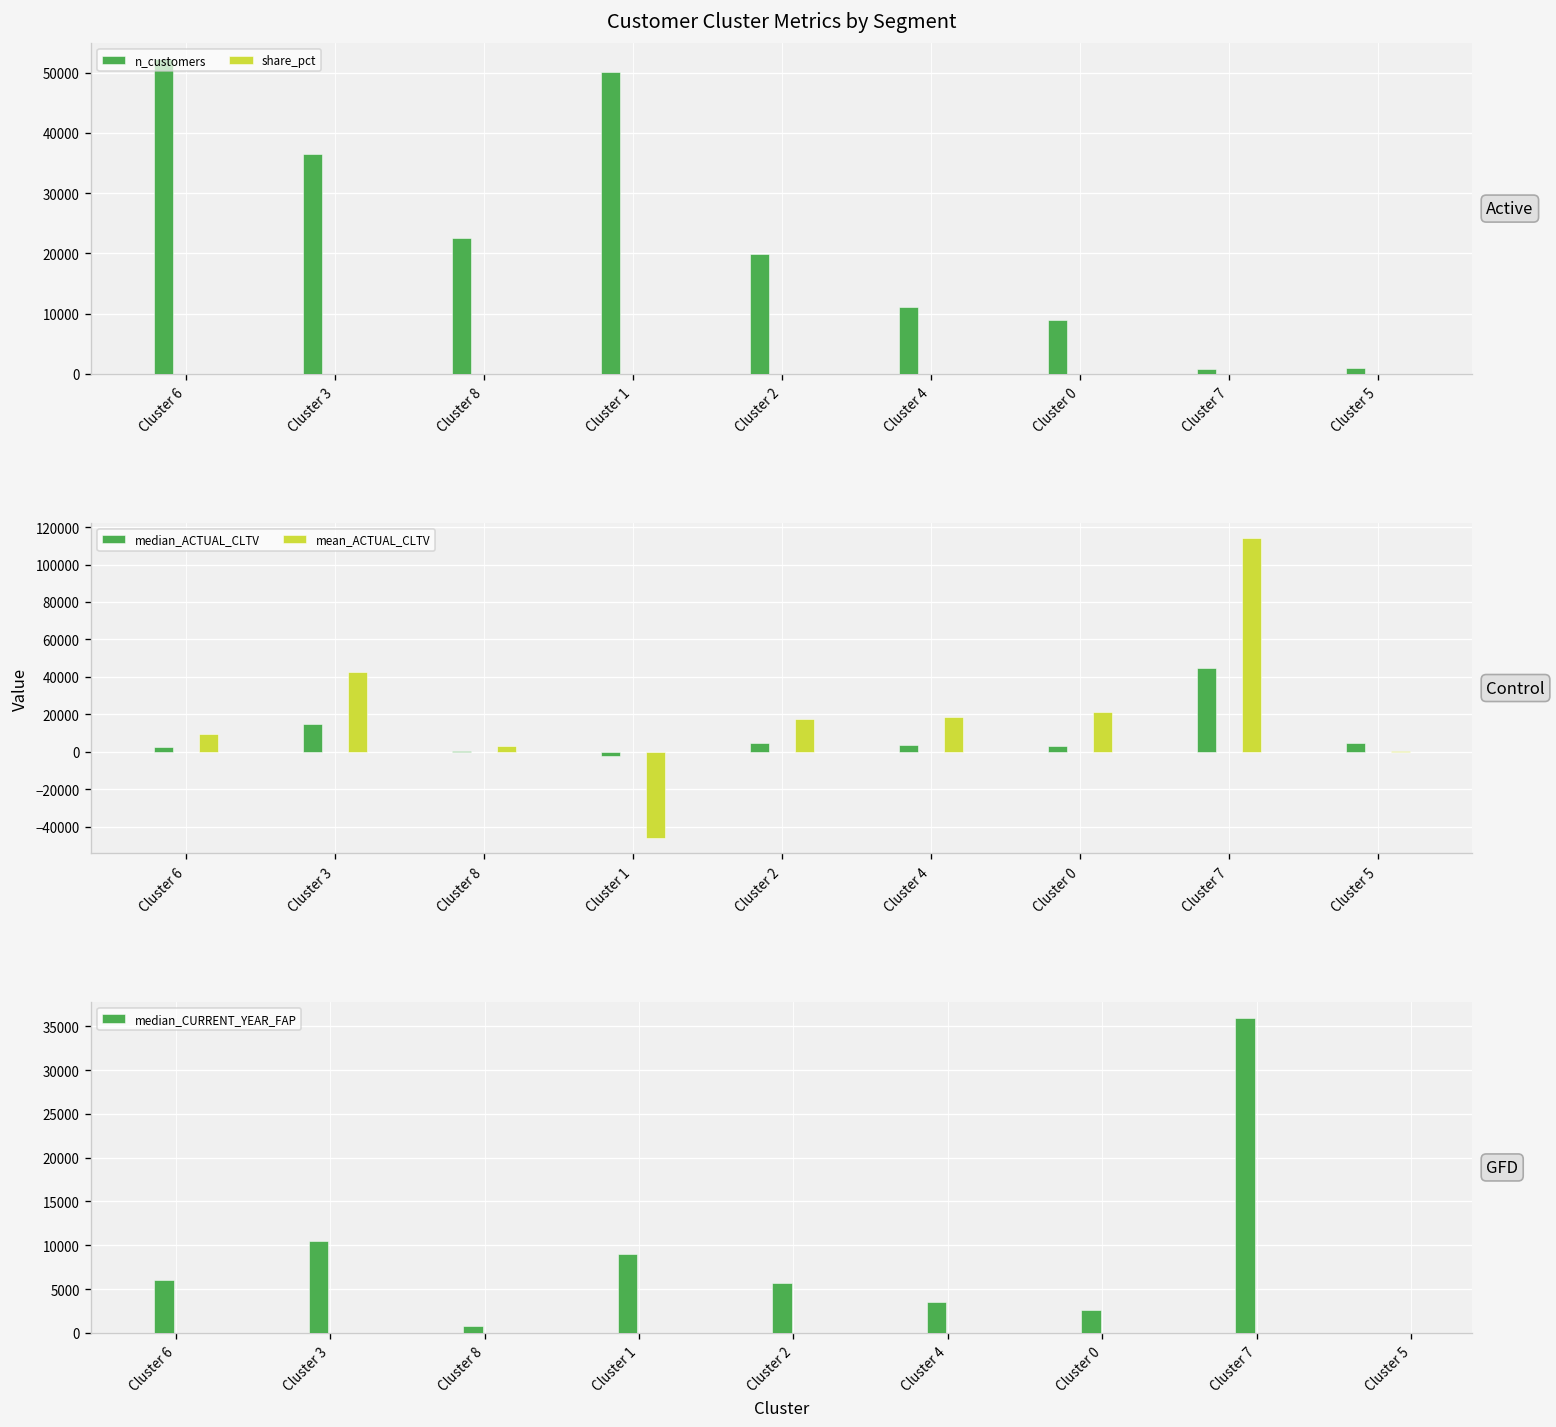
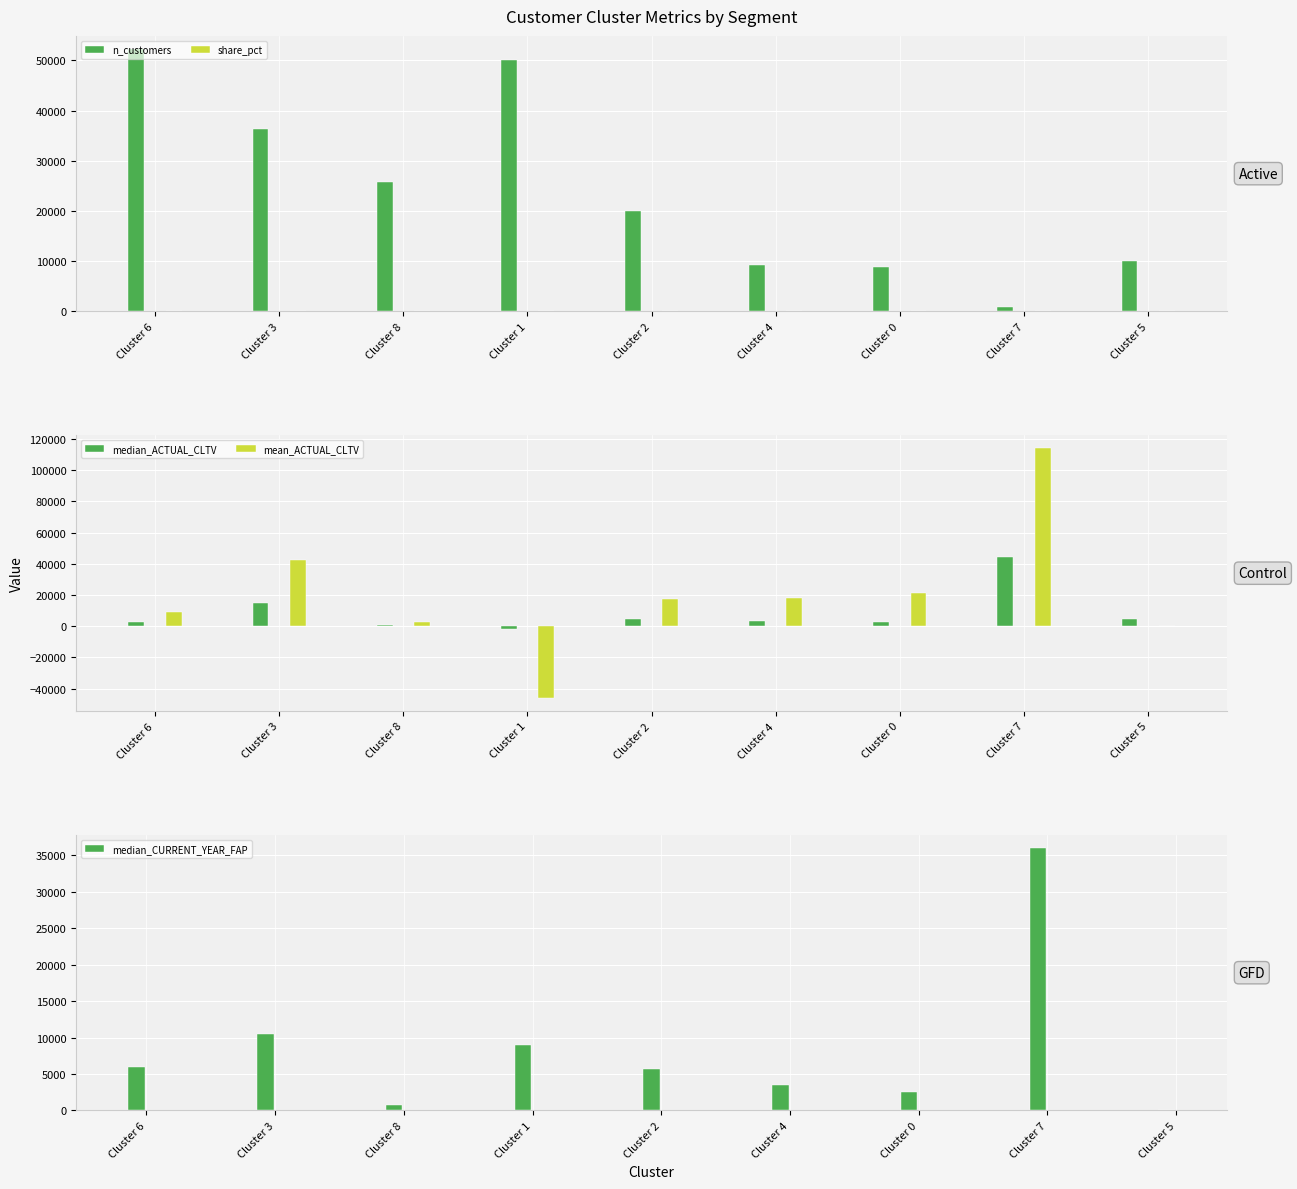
Customer Cluster Metrics by Segment, n_customers, Cluster 8: 23000 -> 26000
Customer Cluster Metrics by Segment, n_customers, Cluster 4: 11000 -> 9000
Customer Cluster Metrics by Segment, n_customers, Cluster 5: 1000 -> 10000
